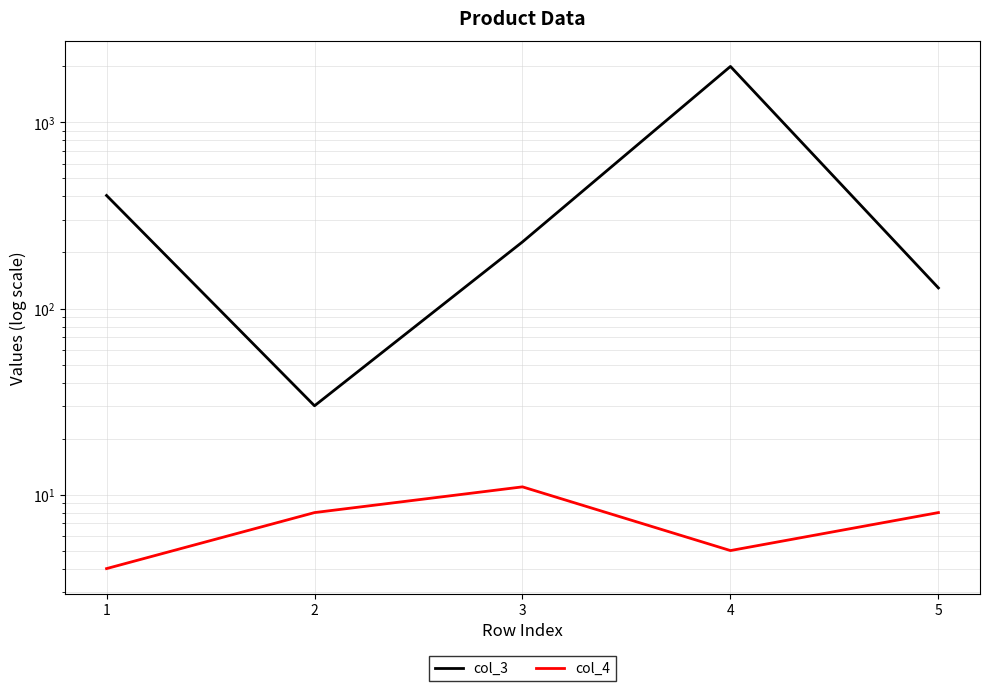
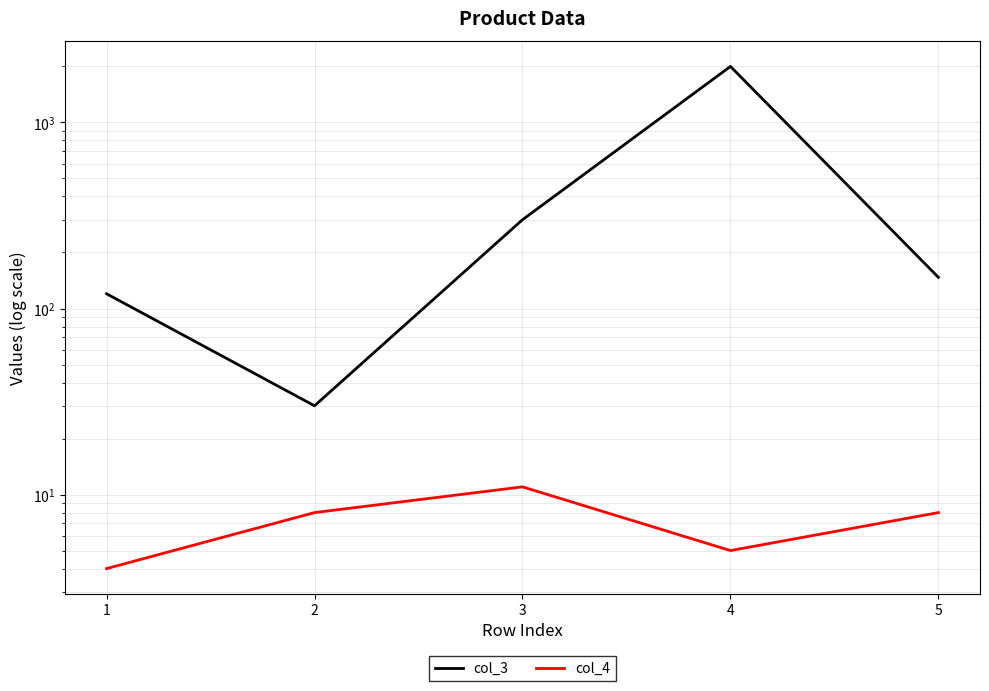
col_3, 1: 410 -> 120
col_3, 3: 230 -> 300
col_3, 5: 130 -> 150
